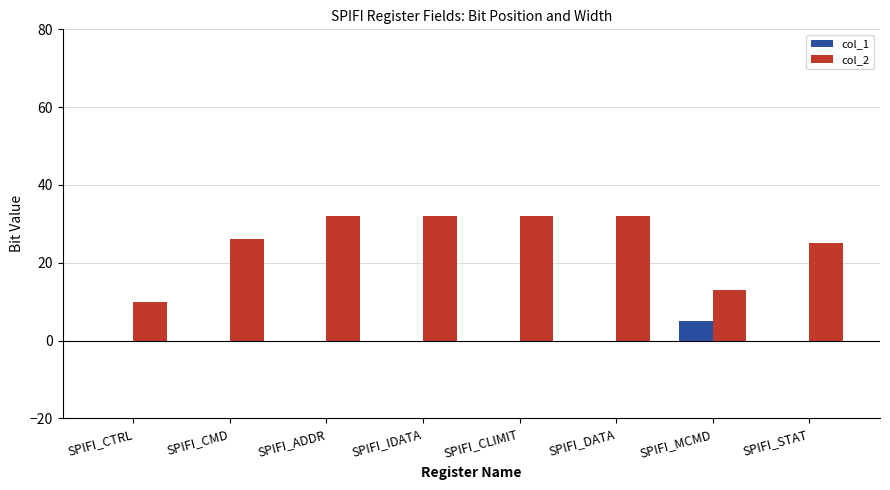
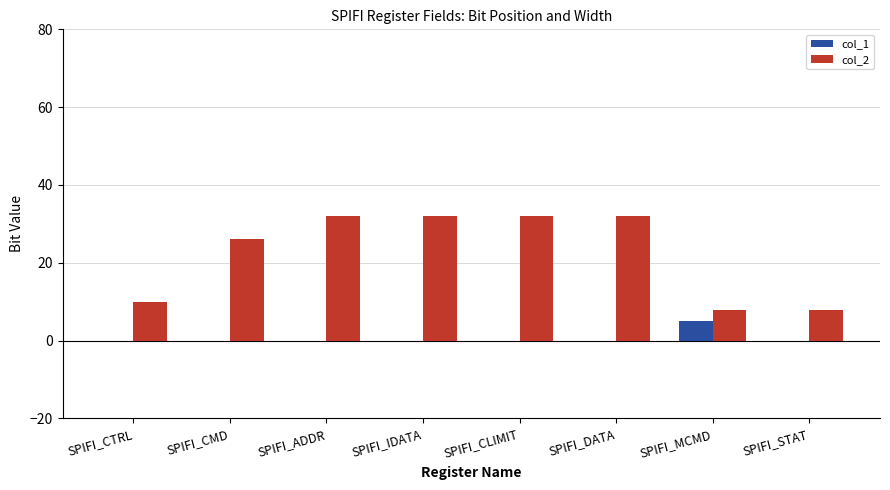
col_2, SPIFI_MCMD: 13 -> 8
col_2, SPIFI_STAT: 25 -> 8
